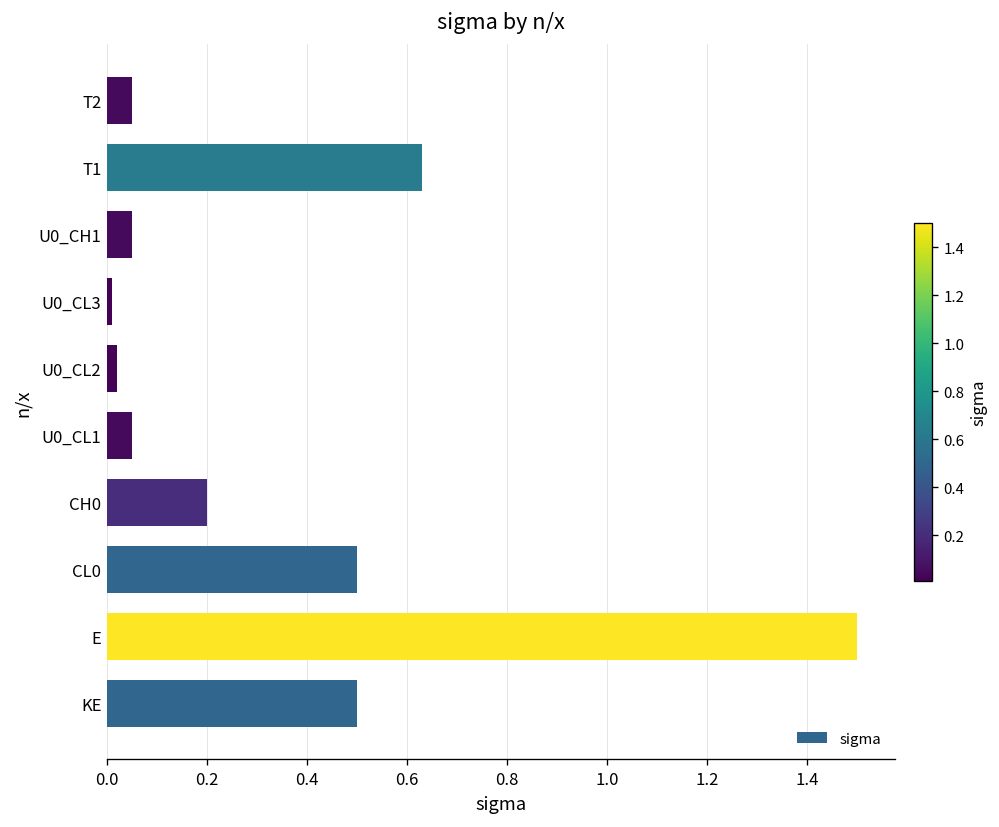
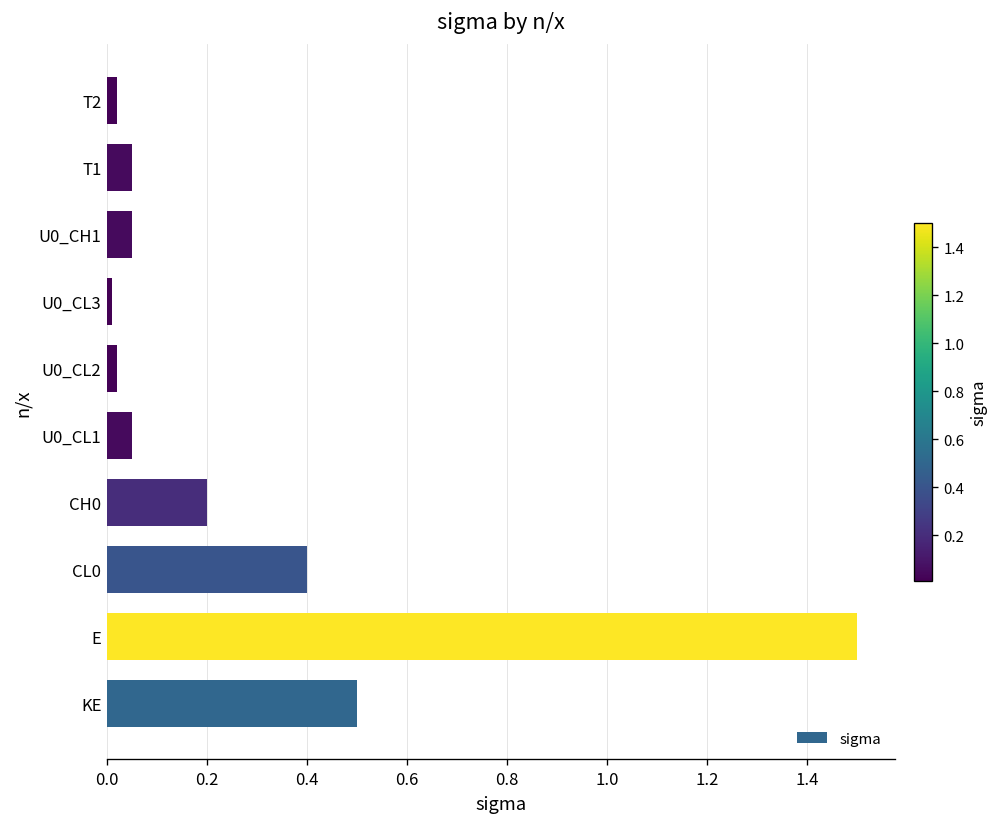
T2: 0.05 -> 0.02
T1: 0.63 -> 0.05
CL0: 0.5 -> 0.4
